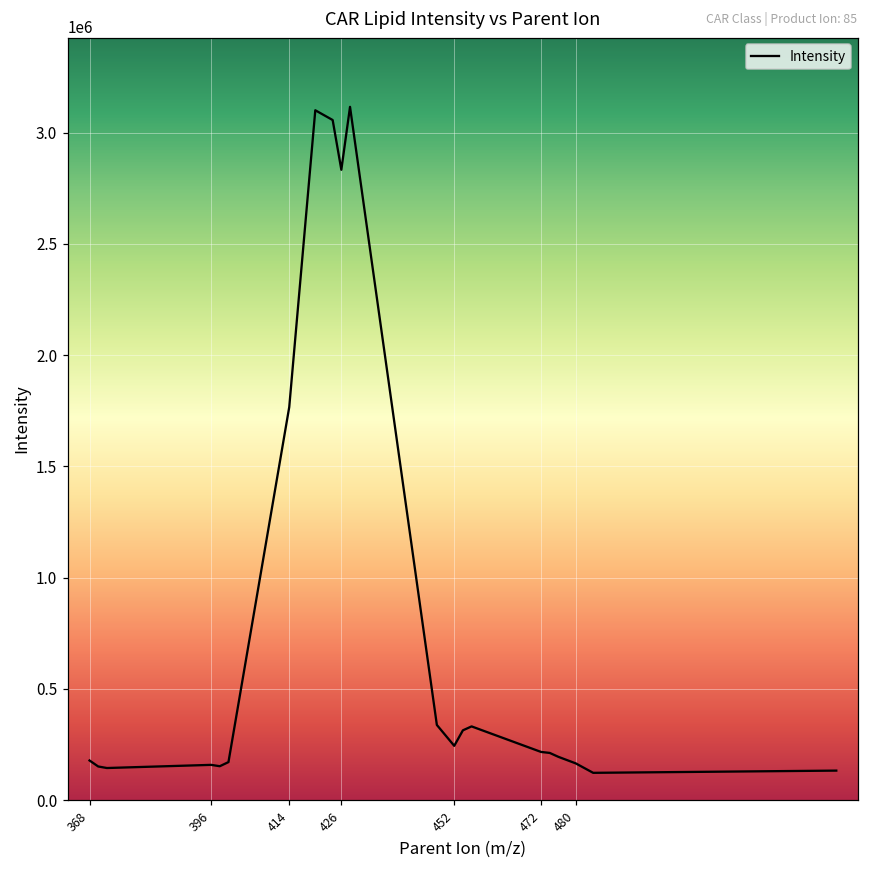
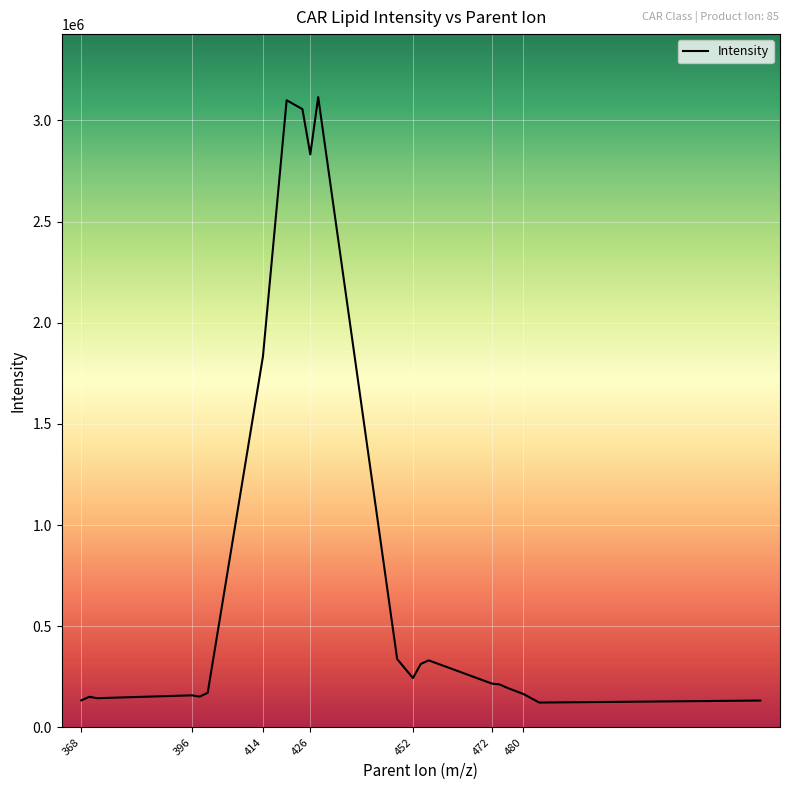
368: 180000 -> 130000
414: 1770000 -> 1830000
